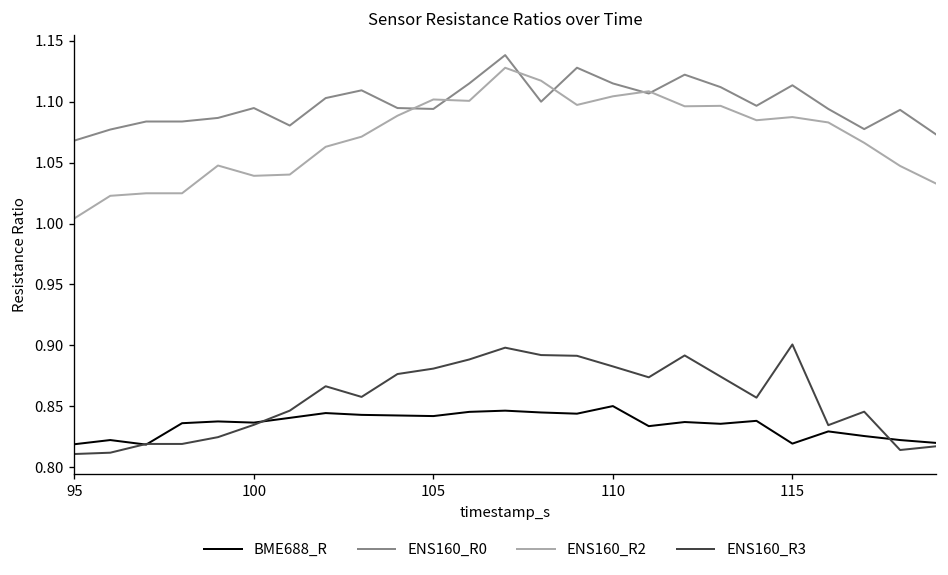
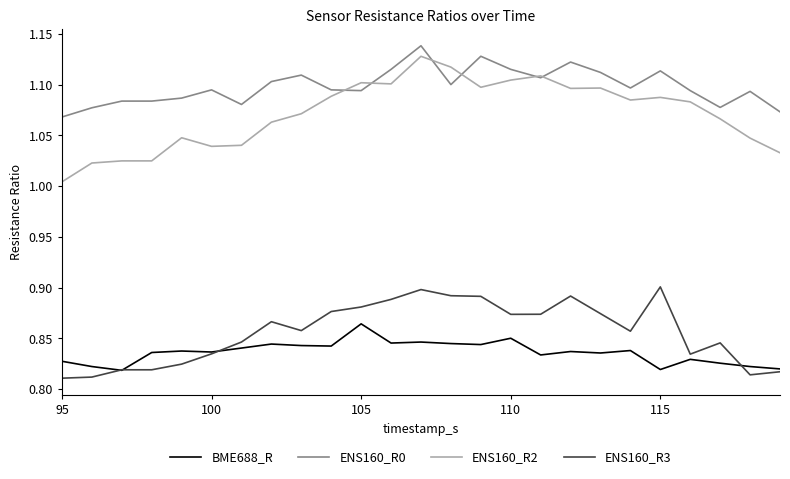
BME688_R, 95: 0.819 -> 0.828
BME688_R, 105: 0.842 -> 0.864
ENS160_R3, 110: 0.883 -> 0.874
